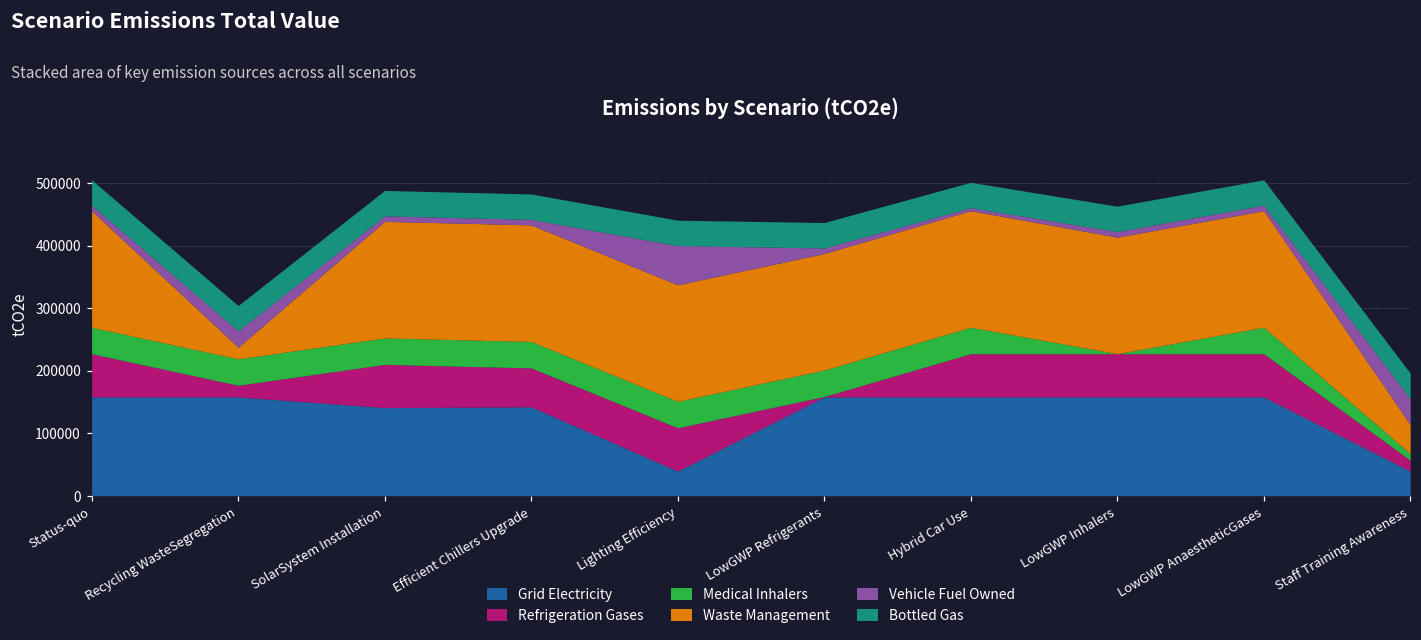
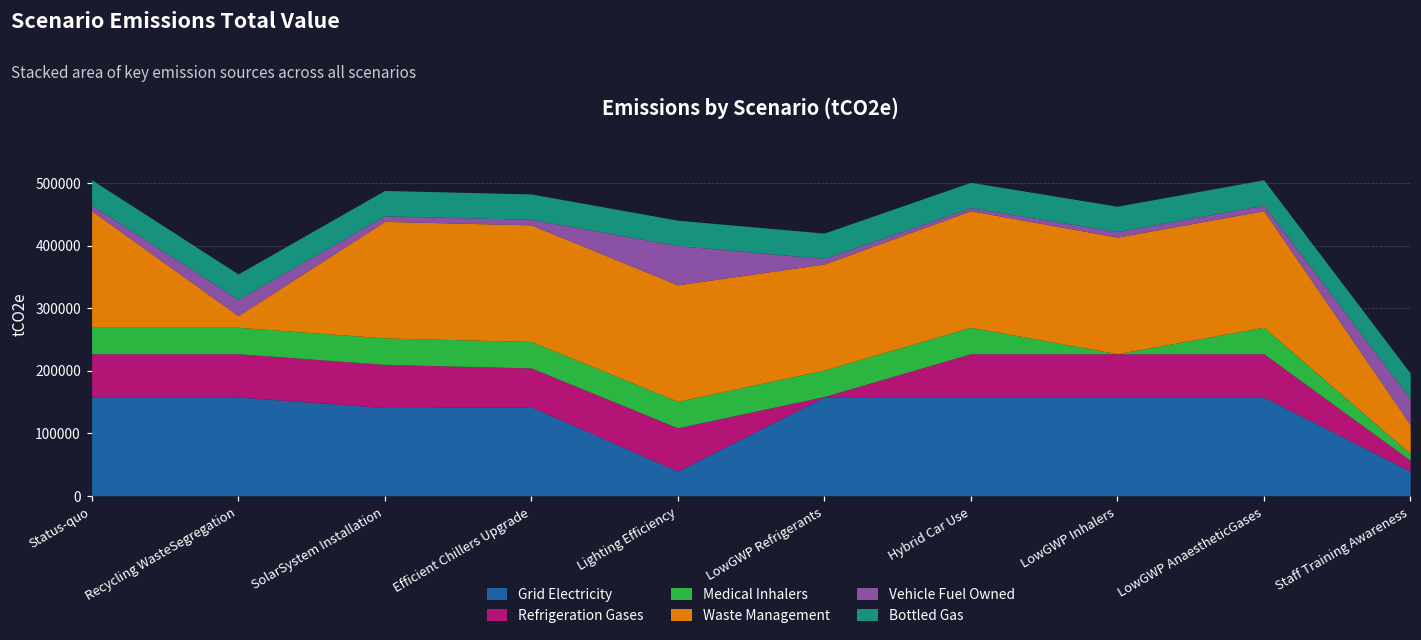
Refrigeration Gases, Recycling WasteSegregation: 20000 -> 70000
Waste Management, LowGWP Refrigerants: 190000 -> 170000
